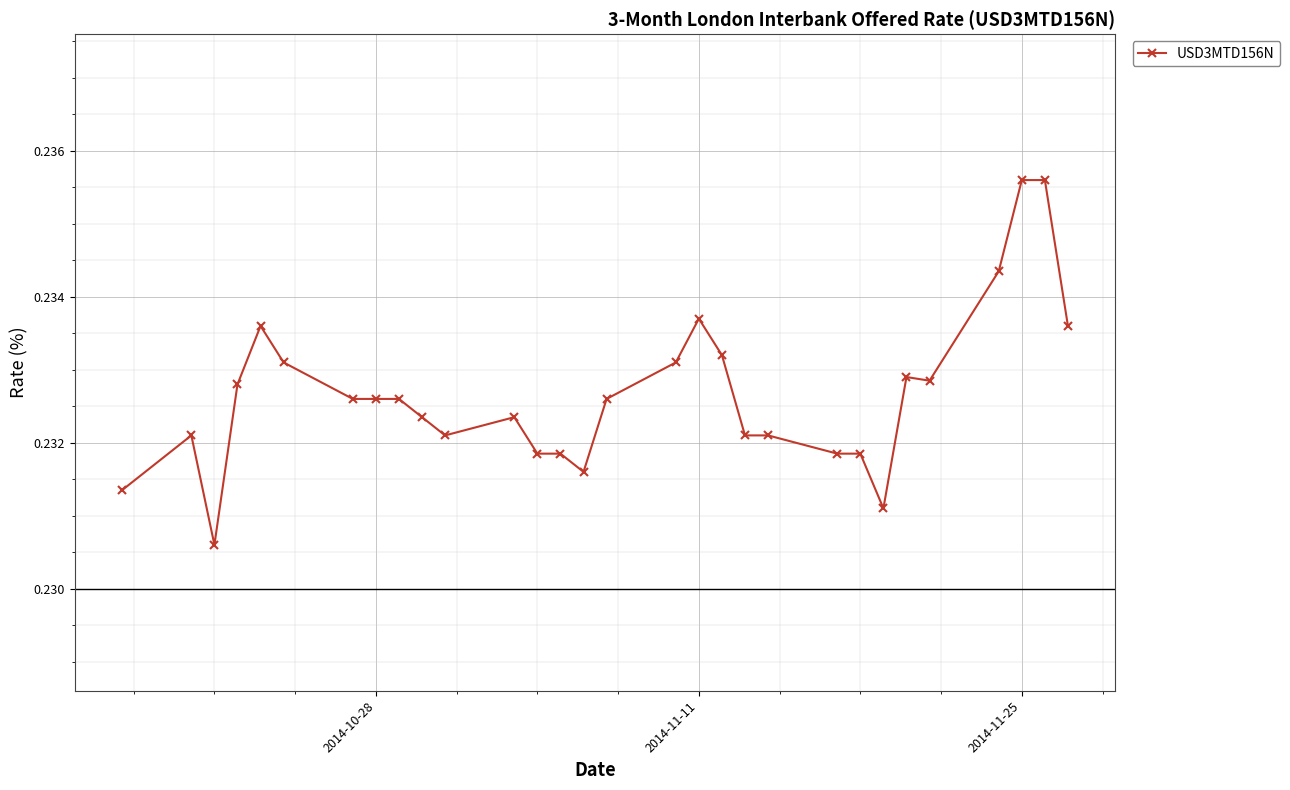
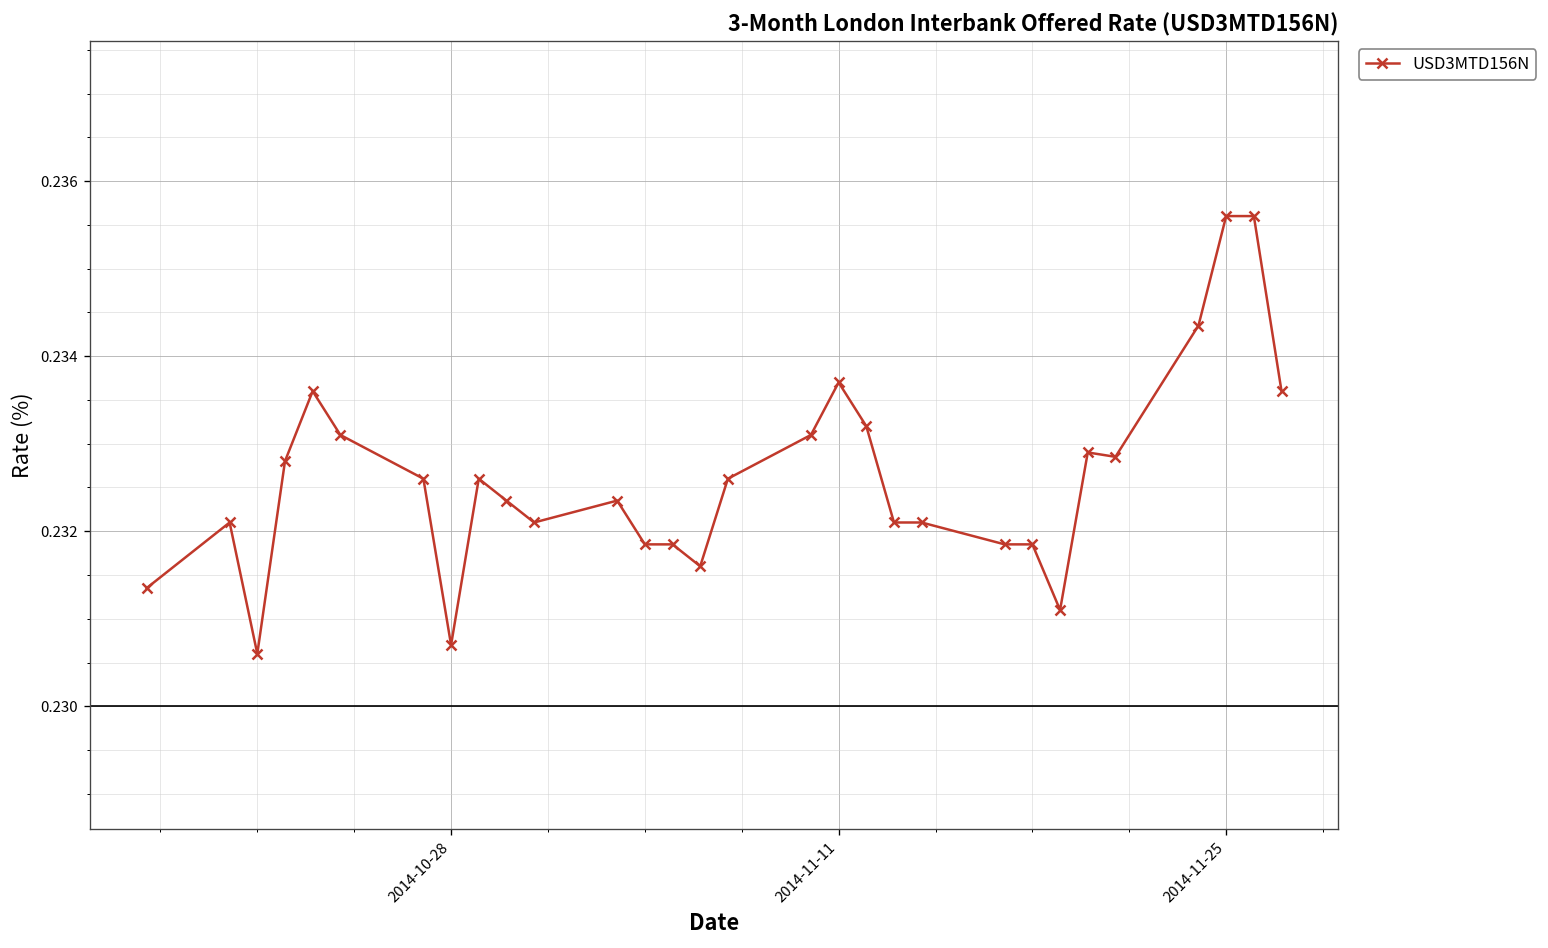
2014-10-28: 0.2326 -> 0.2307
